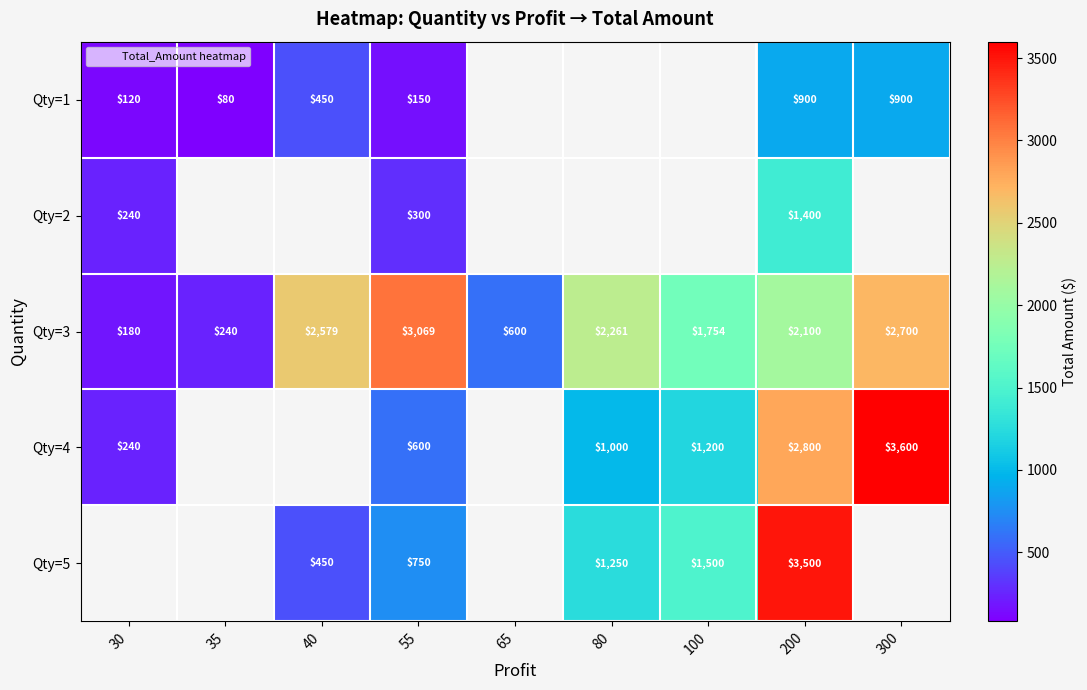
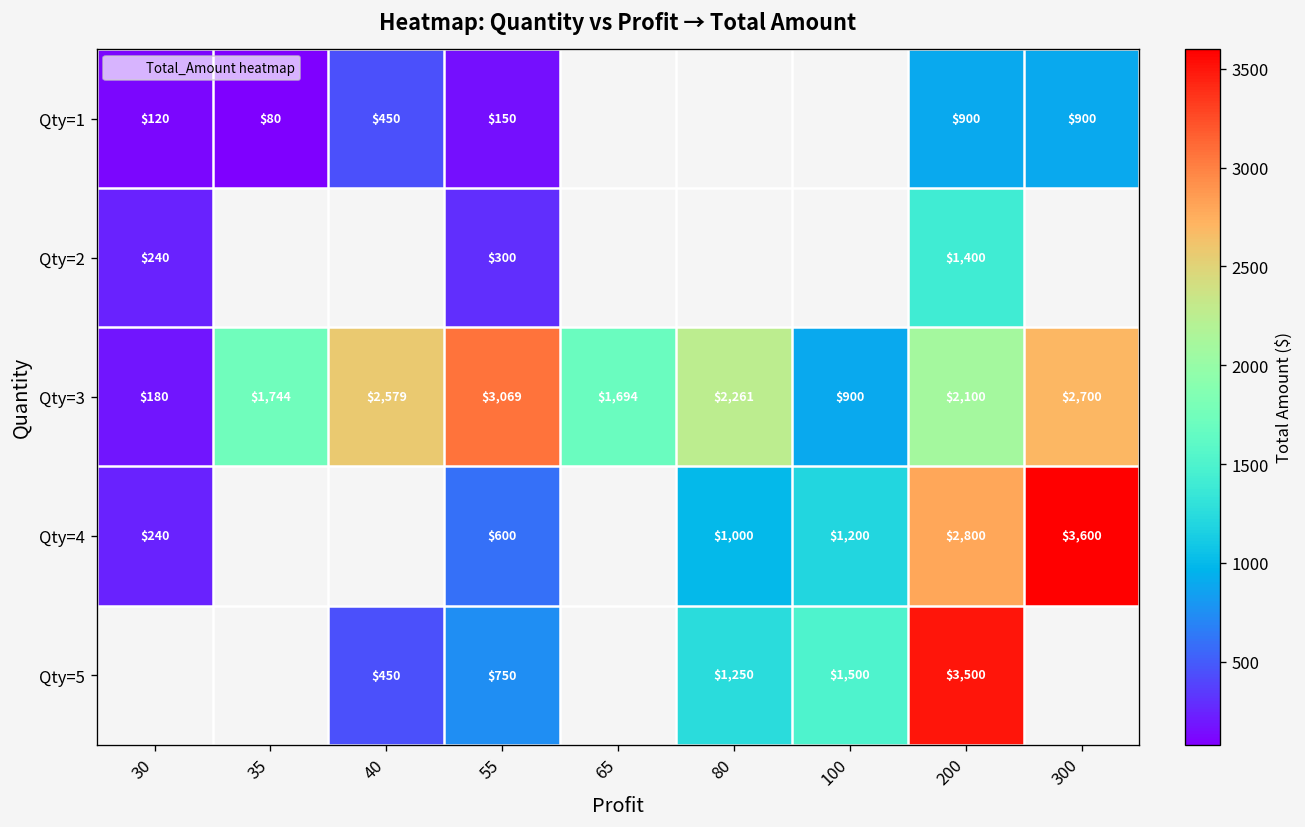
Qty=3, 35: $240 -> $1,744
Qty=3, 65: $600 -> $1,694
Qty=3, 100: $1,754 -> $900
